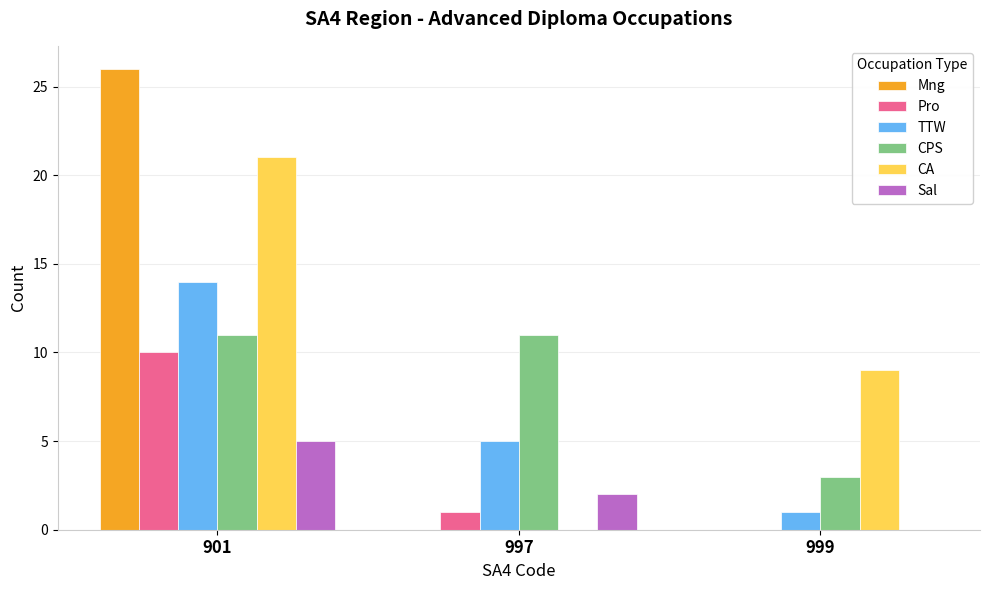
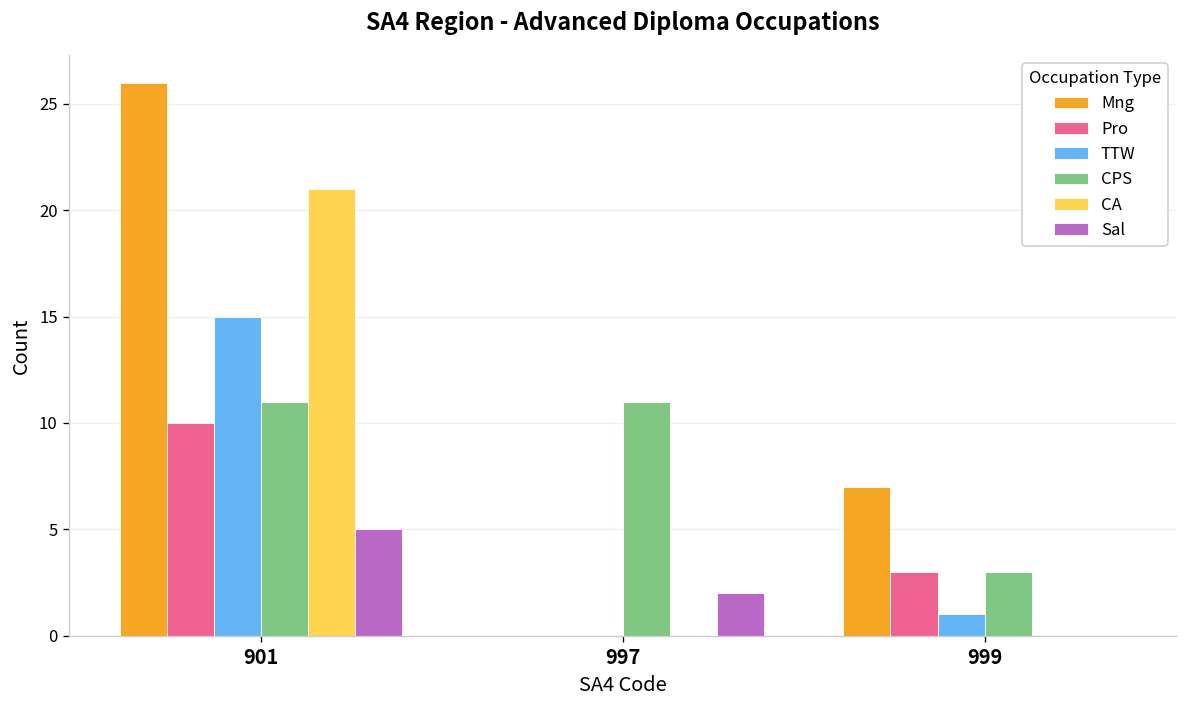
TTW, 901: 14 -> 15
Pro, 997: 1 -> 0
TTW, 997: 5 -> 0
Mng, 999: 0 -> 7
Pro, 999: 0 -> 3
CA, 999: 9 -> 0
